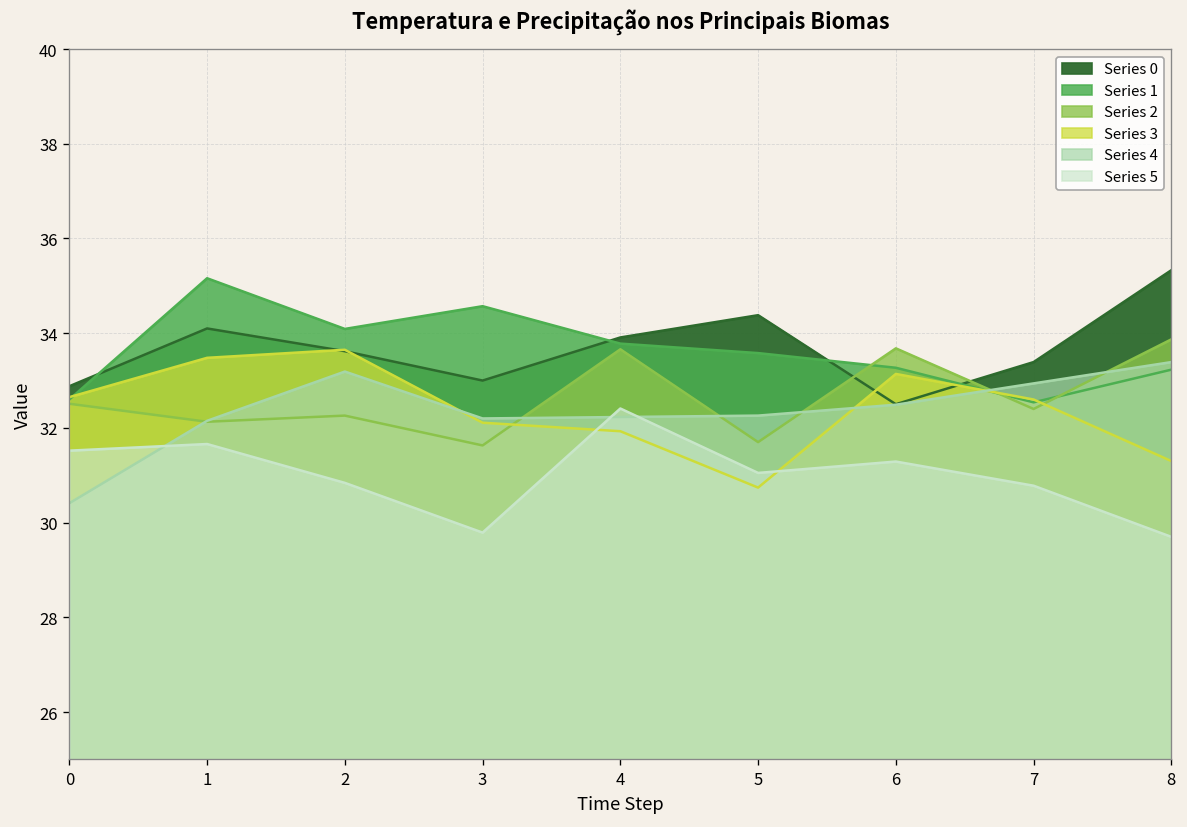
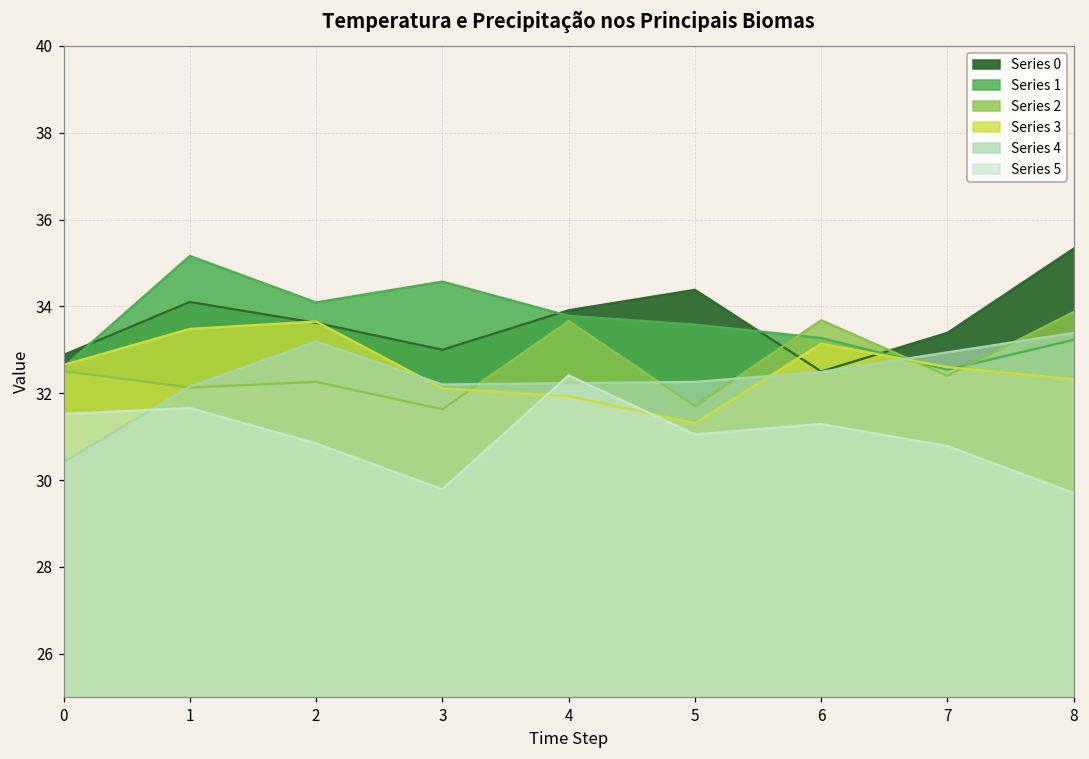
Series 3, 5: 30.7 -> 31.3
Series 3, 8: 31.3 -> 32.3
